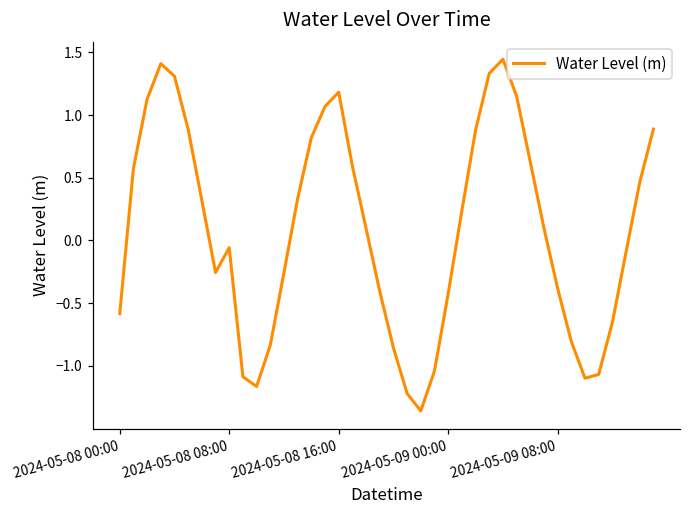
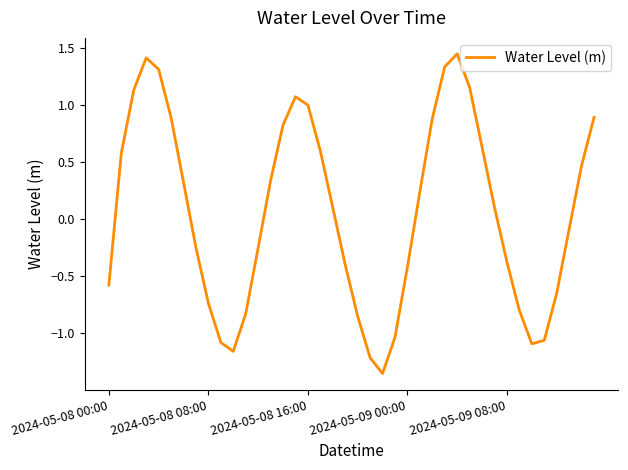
2024-05-08 08:00: -0.06 -> -0.74
2024-05-08 16:00: 1.18 -> 1.00
